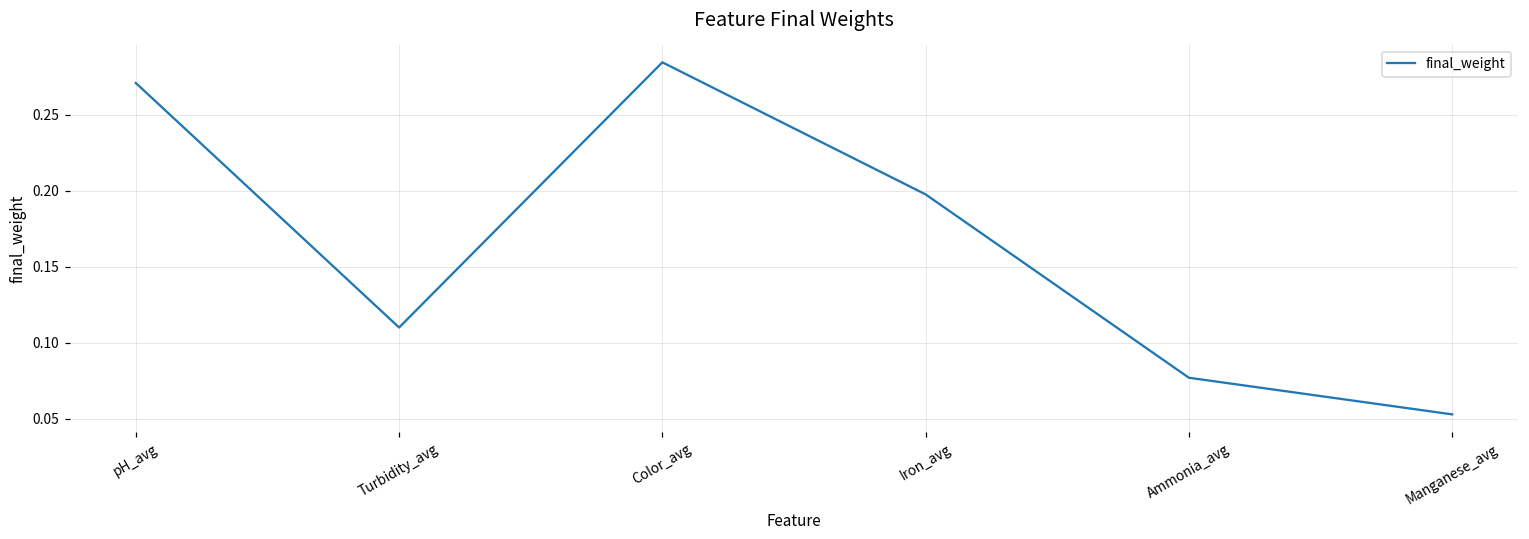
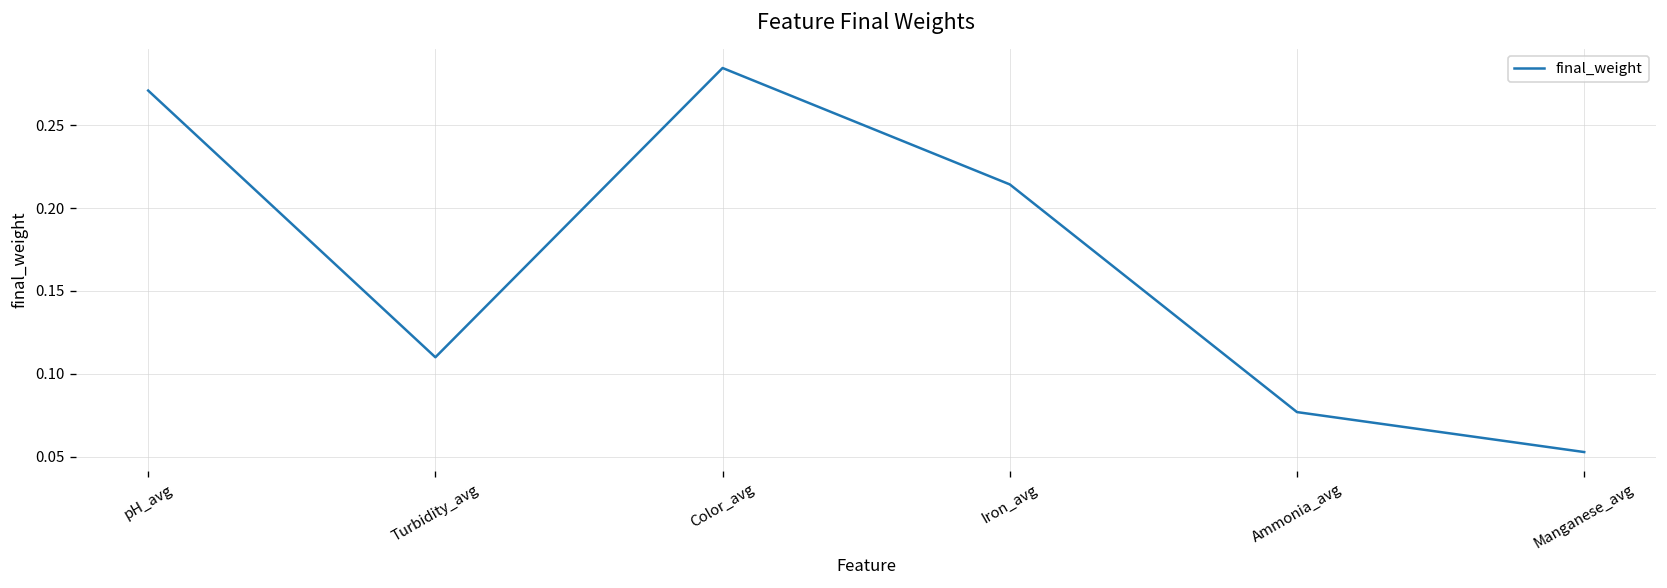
Iron_avg: 0.198 -> 0.214
